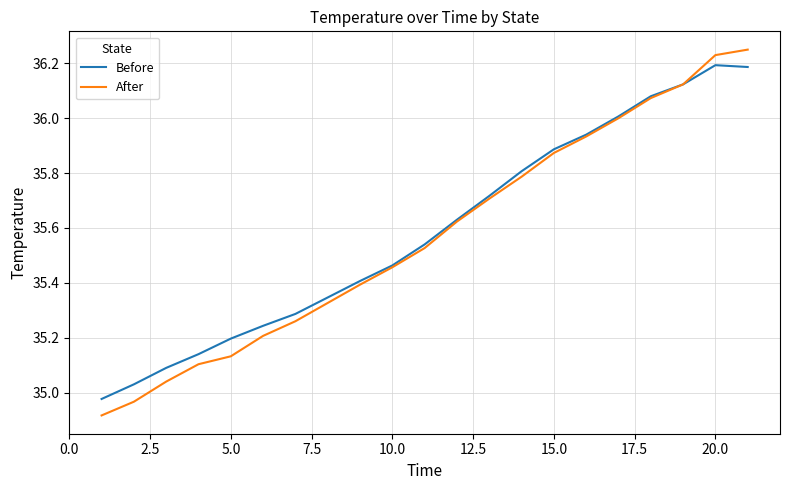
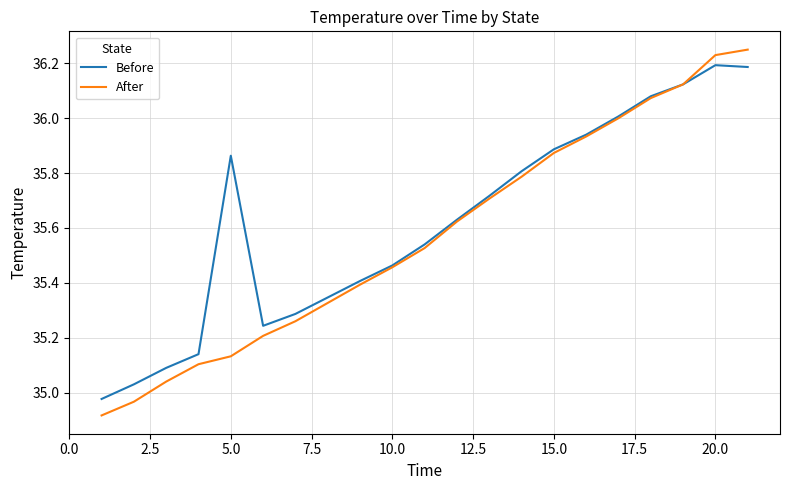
Before, 5.0: 35.20 -> 35.86
